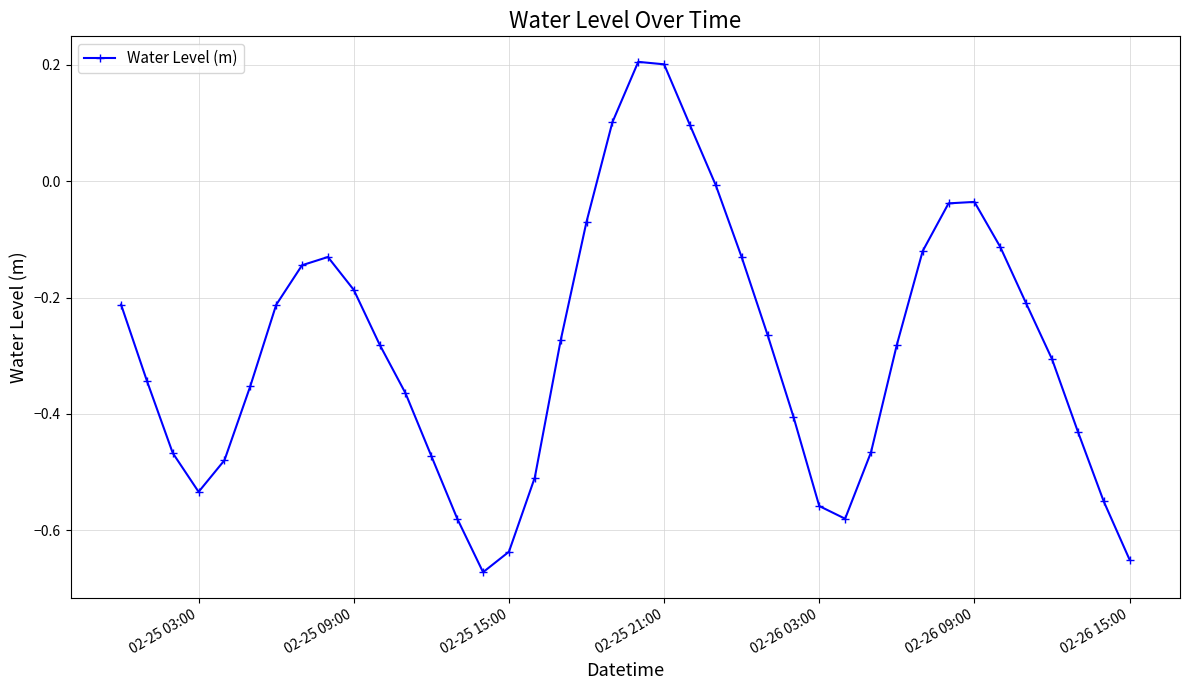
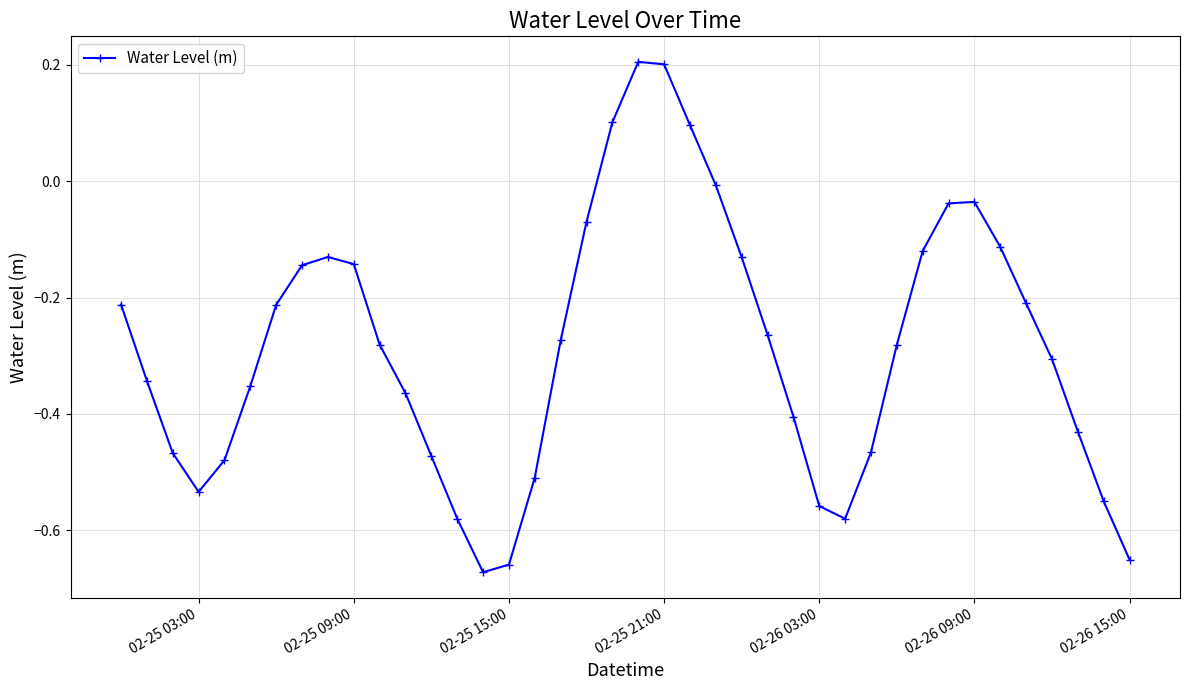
02-25 09:00: -0.19 -> -0.14
02-25 15:00: -0.64 -> -0.66
